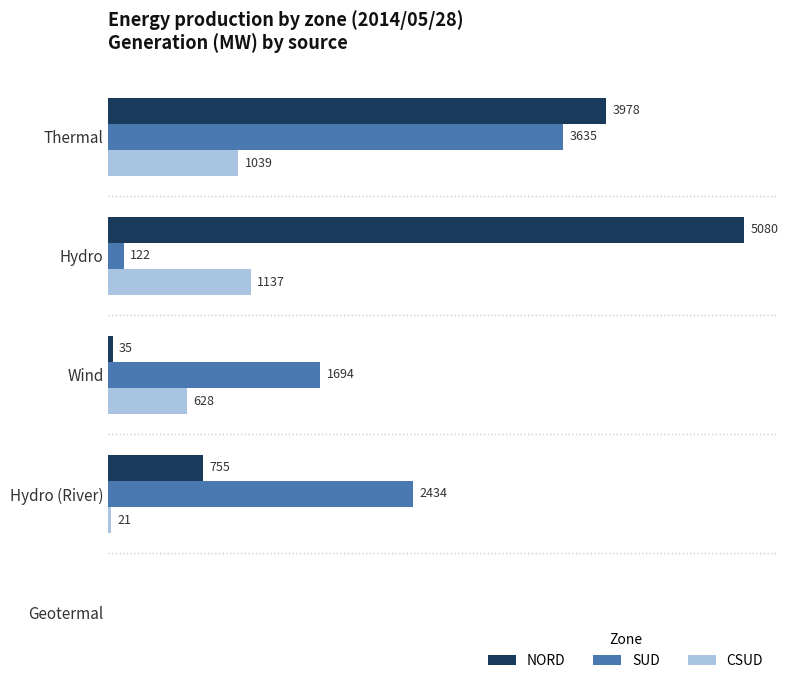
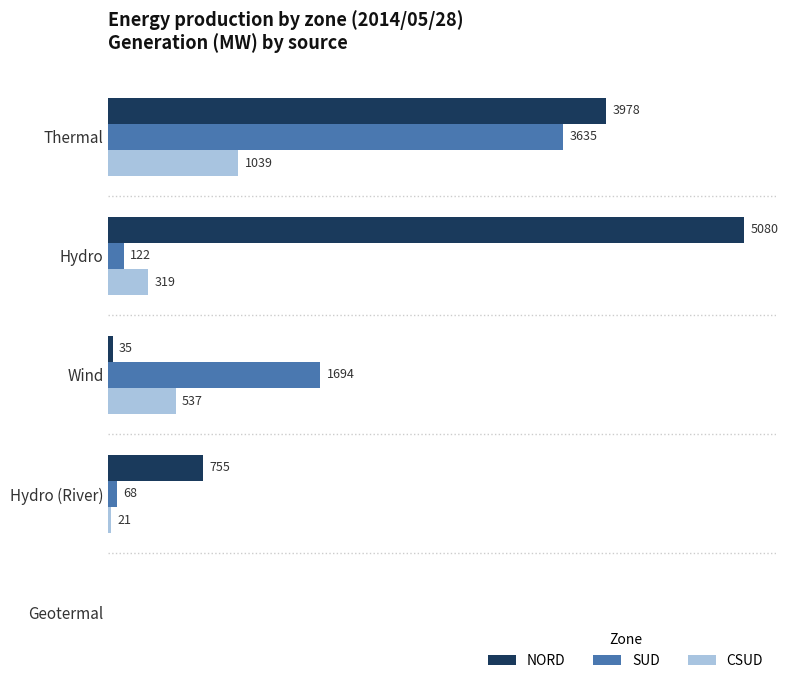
CSUD, Hydro: 1137 -> 319
CSUD, Wind: 628 -> 537
SUD, Hydro (River): 2434 -> 68
